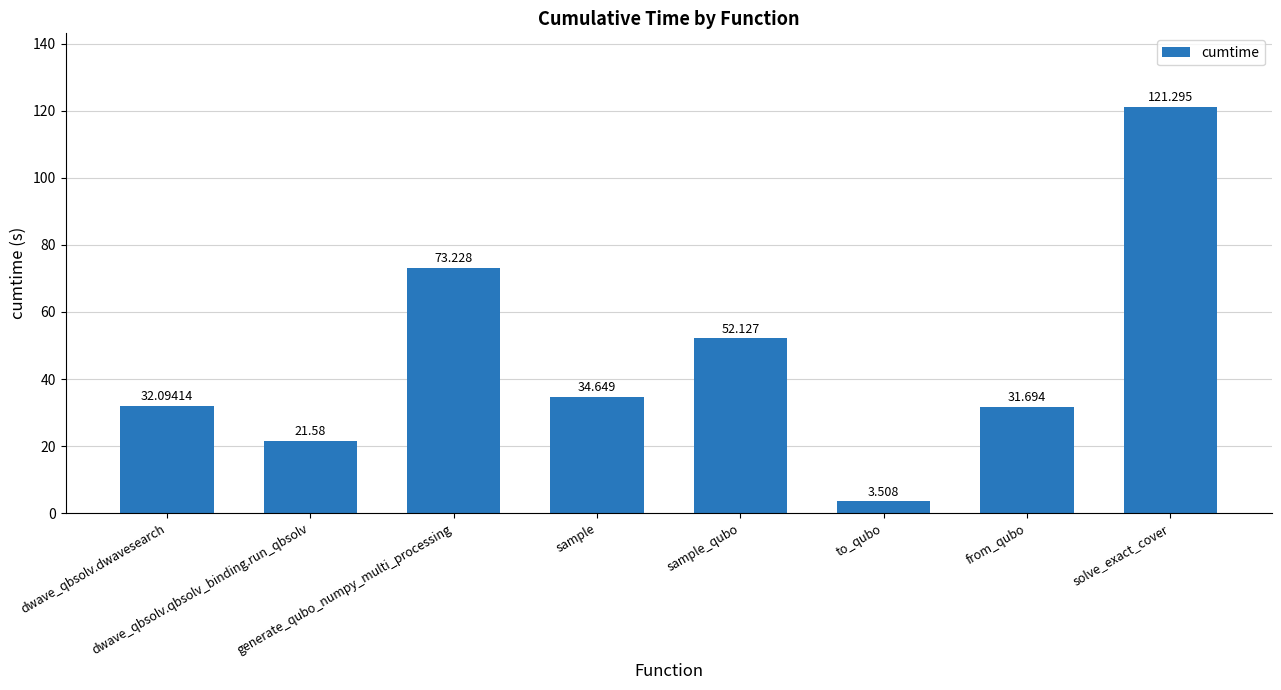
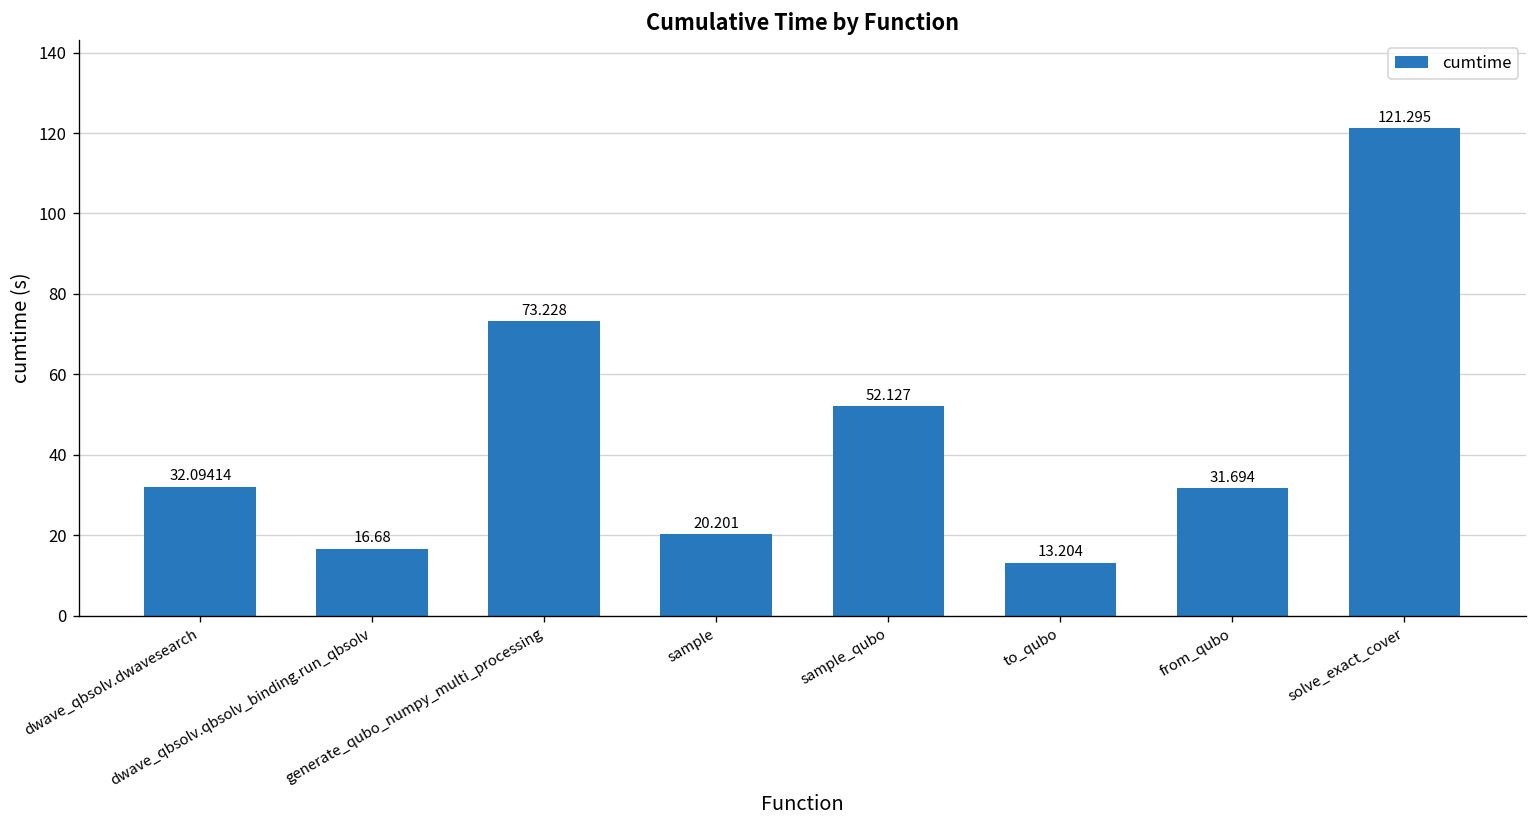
dwave_qbsolv.qbsolv_binding.run_qbsolv: 21.58 -> 16.68
sample: 34.649 -> 20.201
to_qubo: 3.508 -> 13.204
